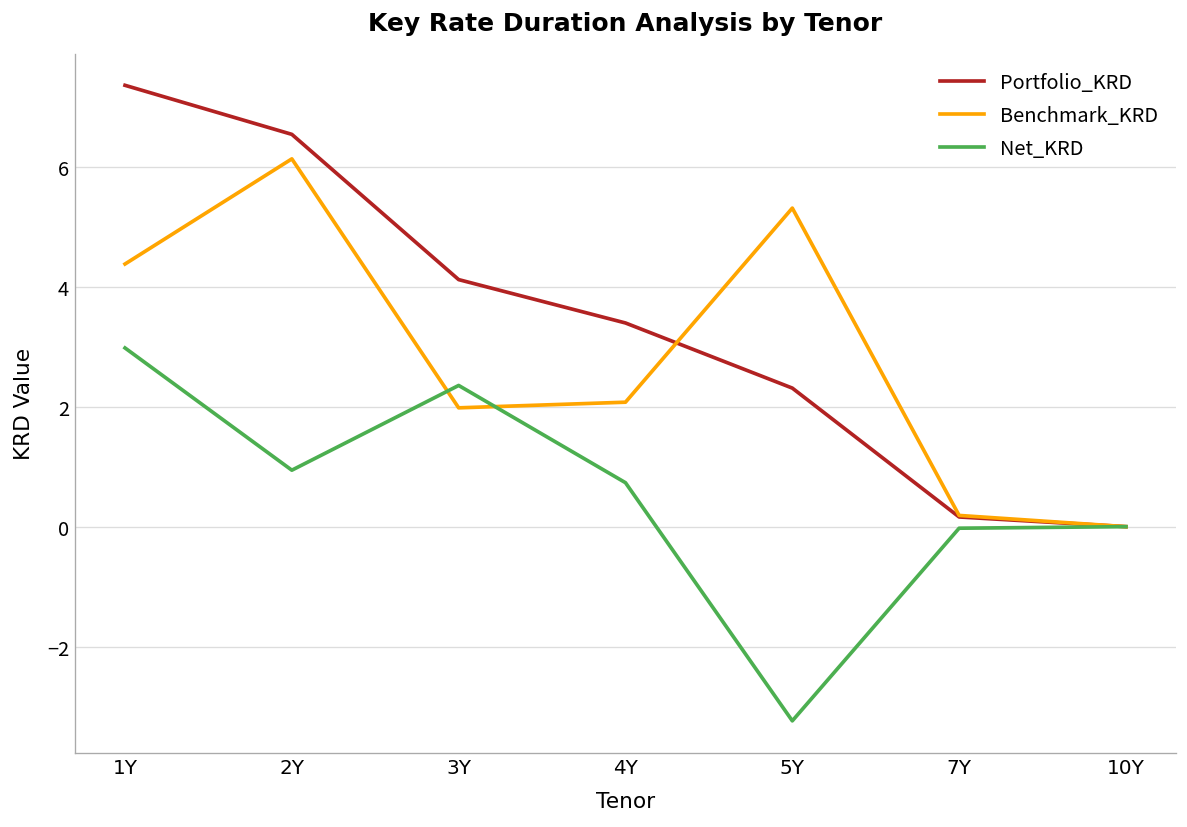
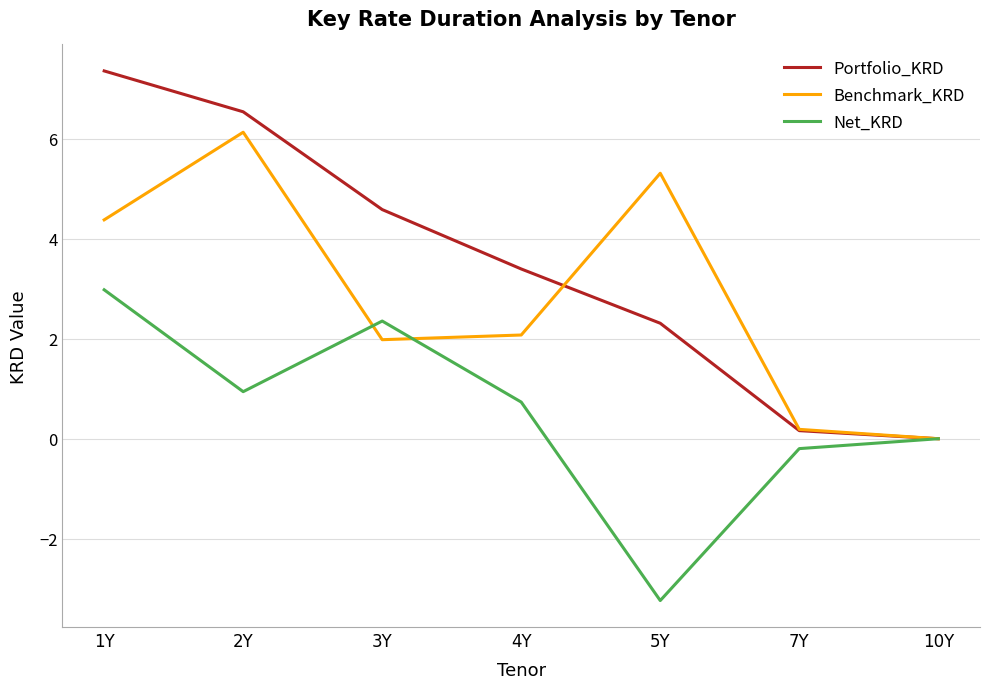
Portfolio_KRD, 3Y: 4.1 -> 4.6
Net_KRD, 7Y: 0.0 -> -0.2
